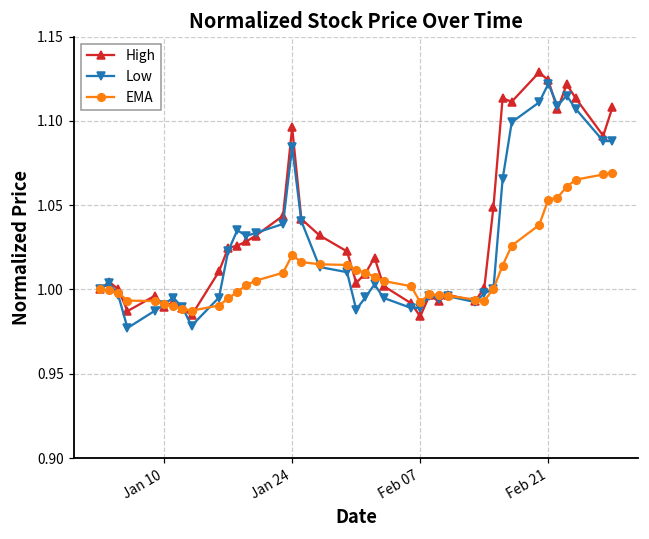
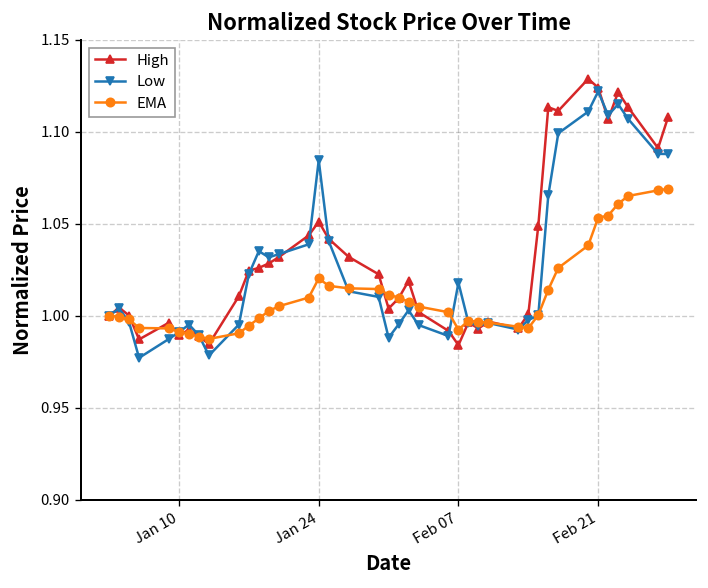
High, Jan 24: 1.096 -> 1.051
Low, Feb 07: 0.989 -> 1.018
